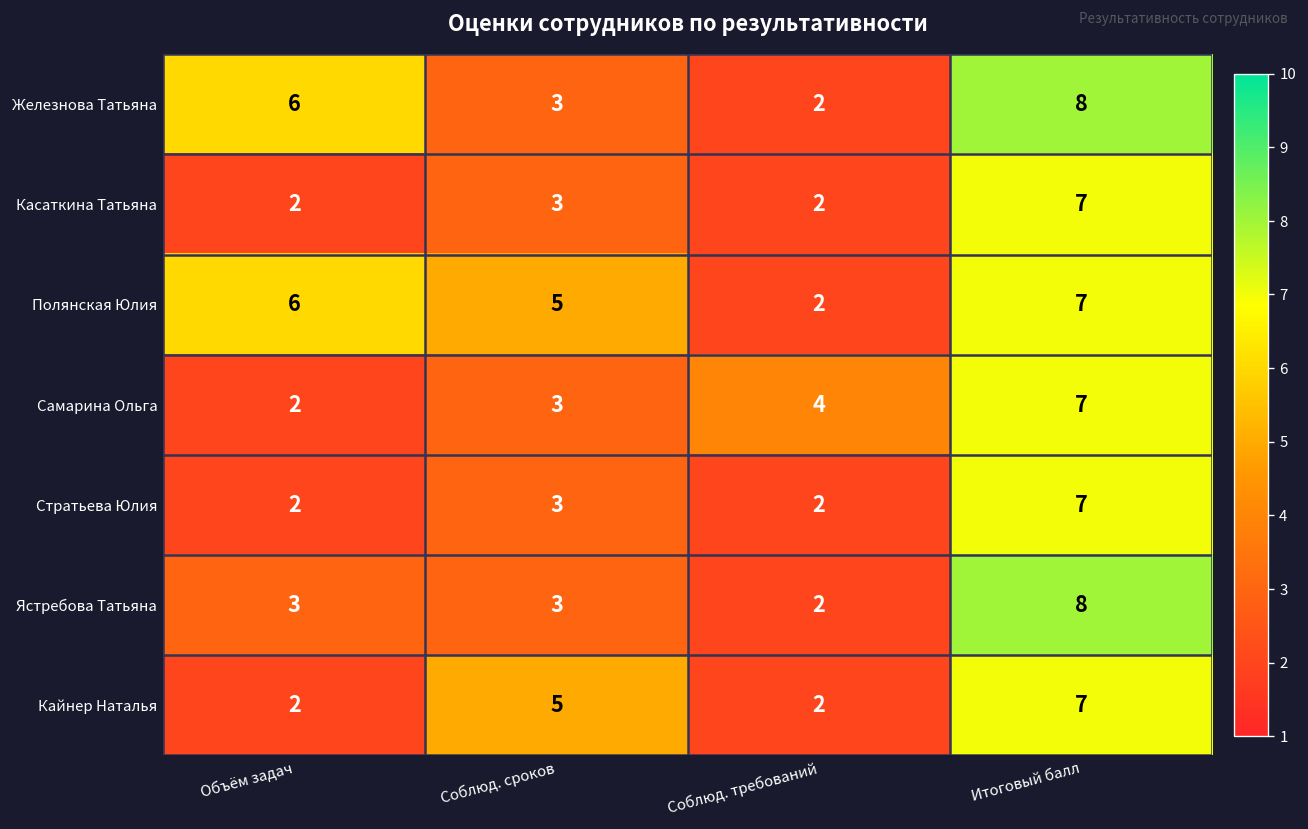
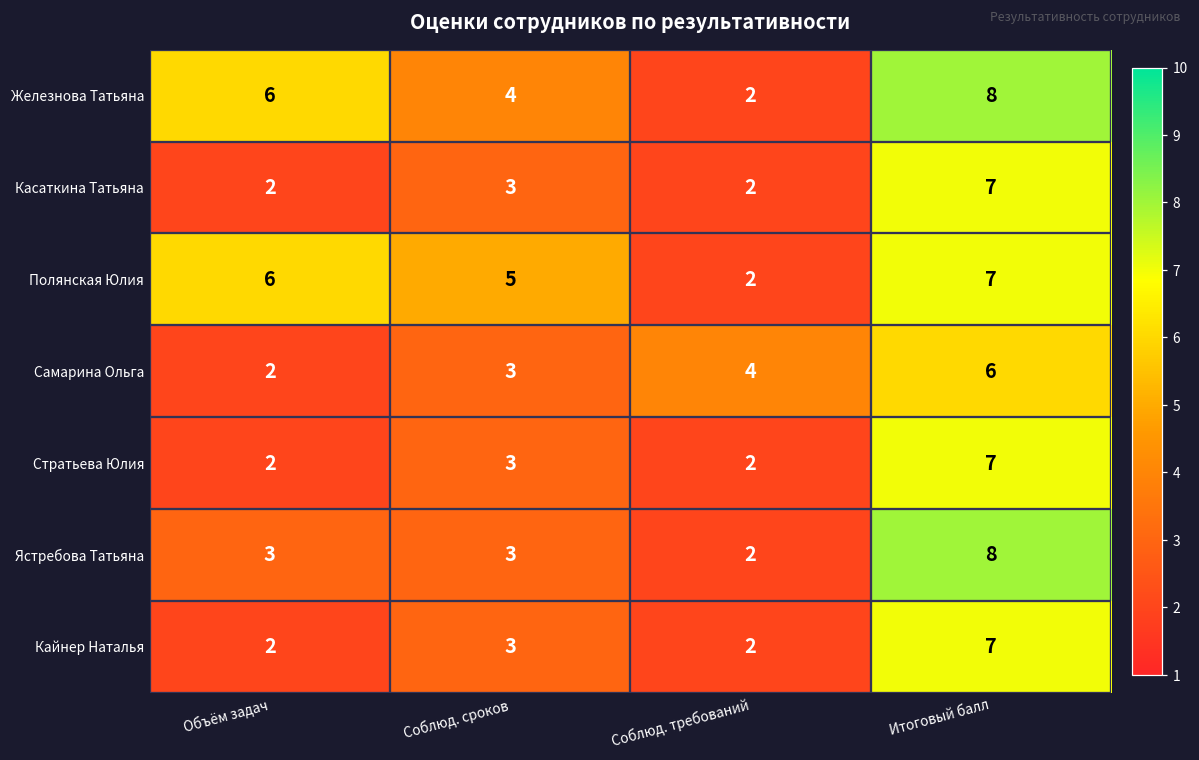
Железнова Татьяна, Соблюд. сроков: 3 -> 4
Самарина Ольга, Итоговый балл: 7 -> 6
Кайнер Наталья, Соблюд. сроков: 5 -> 3
